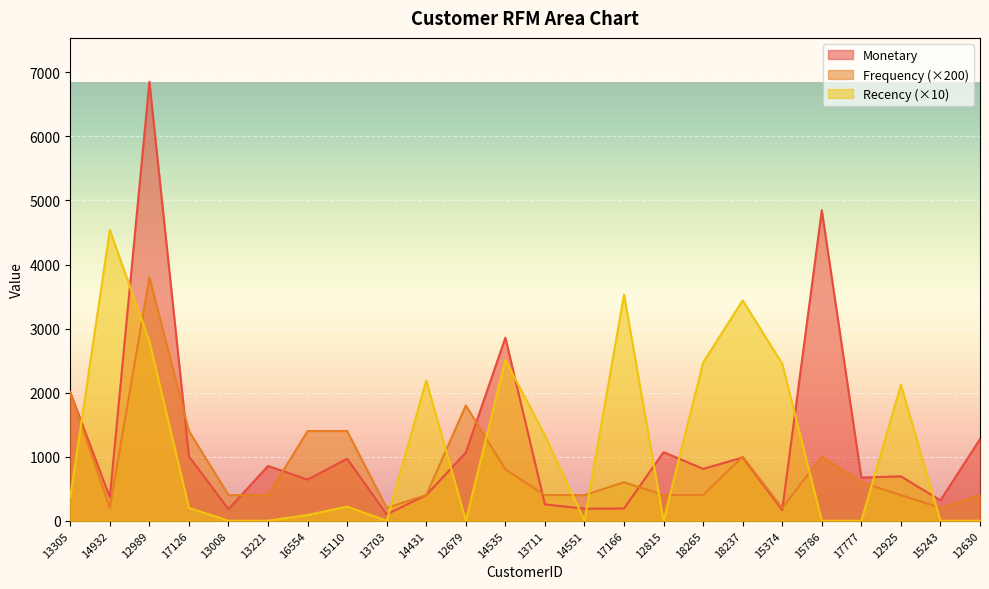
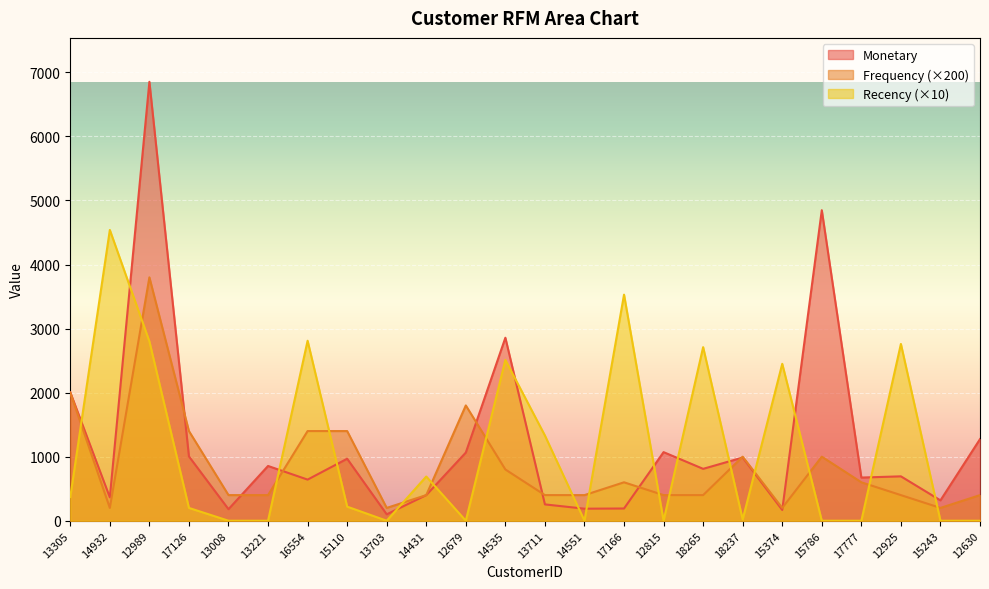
Recency (×10), 16554: 100 -> 2800
Recency (×10), 14431: 2200 -> 700
Recency (×10), 18265: 2500 -> 2700
Recency (×10), 18237: 3400 -> 0
Recency (×10), 12925: 2100 -> 2800
